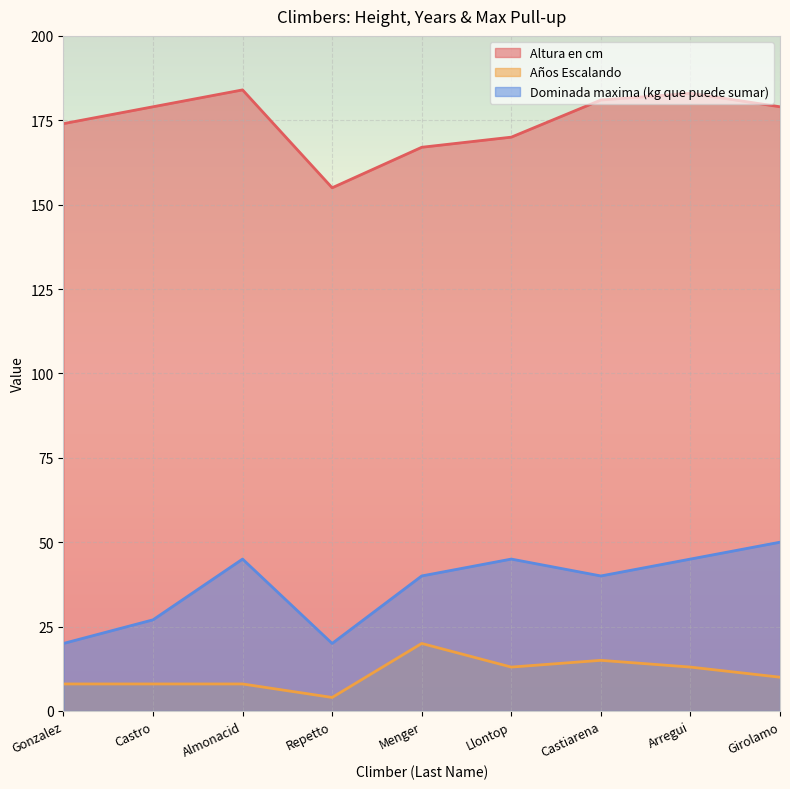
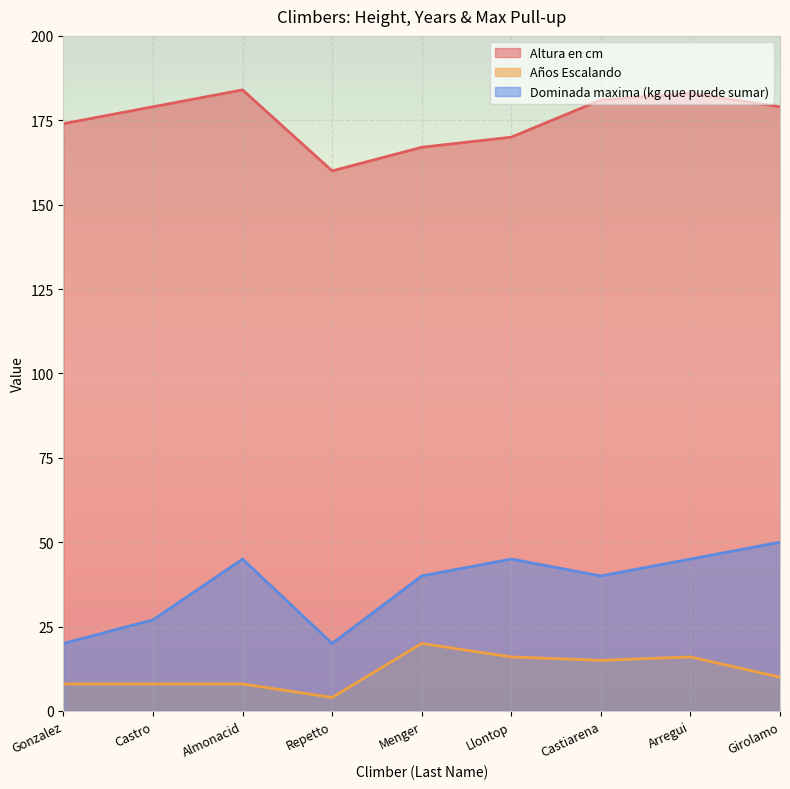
Altura en cm, Repetto: 155 -> 160
Años Escalando, Llontop: 13 -> 16
Años Escalando, Arregui: 13 -> 16
